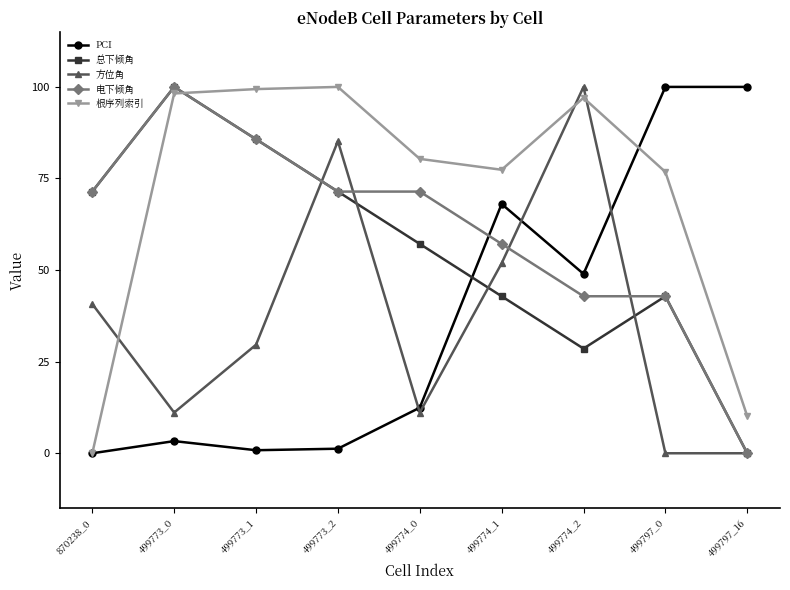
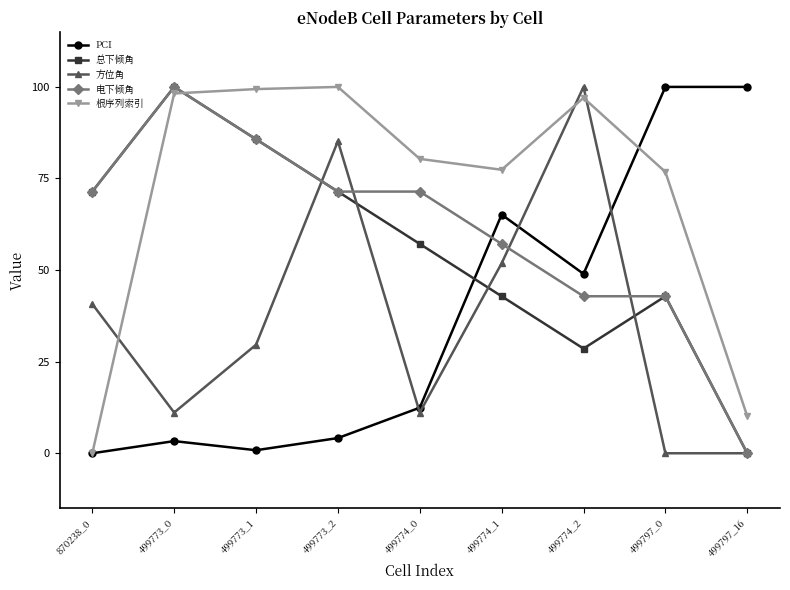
PCI, 499773_2: 1 -> 4
PCI, 499774_1: 68 -> 65
